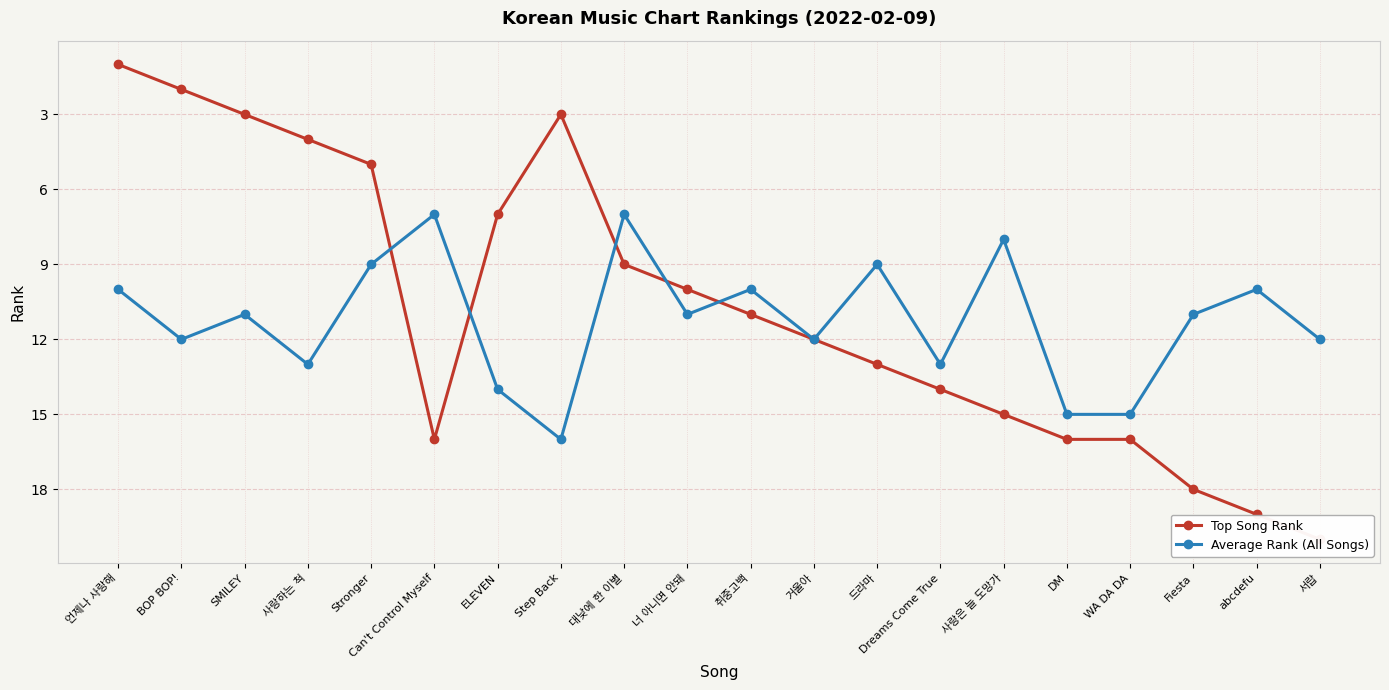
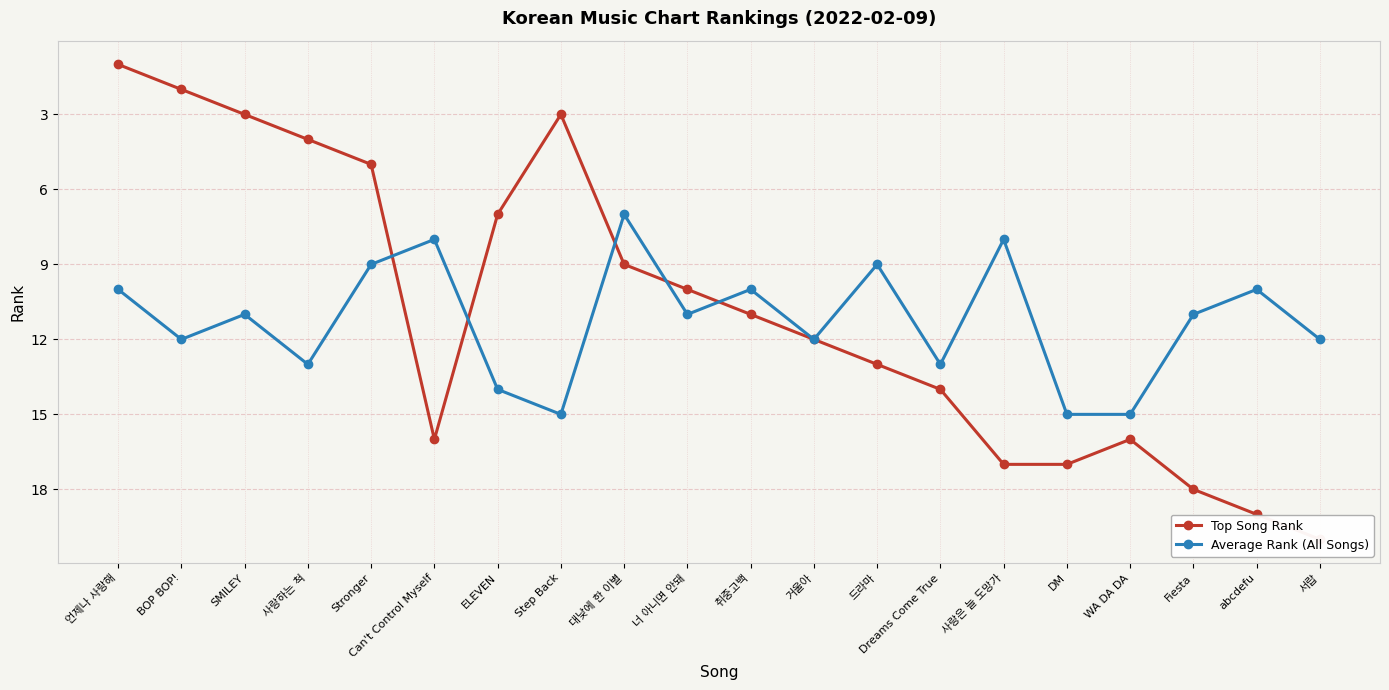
Average Rank (All Songs), Can't Control Myself: 7 -> 8
Average Rank (All Songs), Step Back: 16 -> 15
Top Song Rank, 사랑은 늘 도망가: 15 -> 17
Top Song Rank, DM: 16 -> 17
